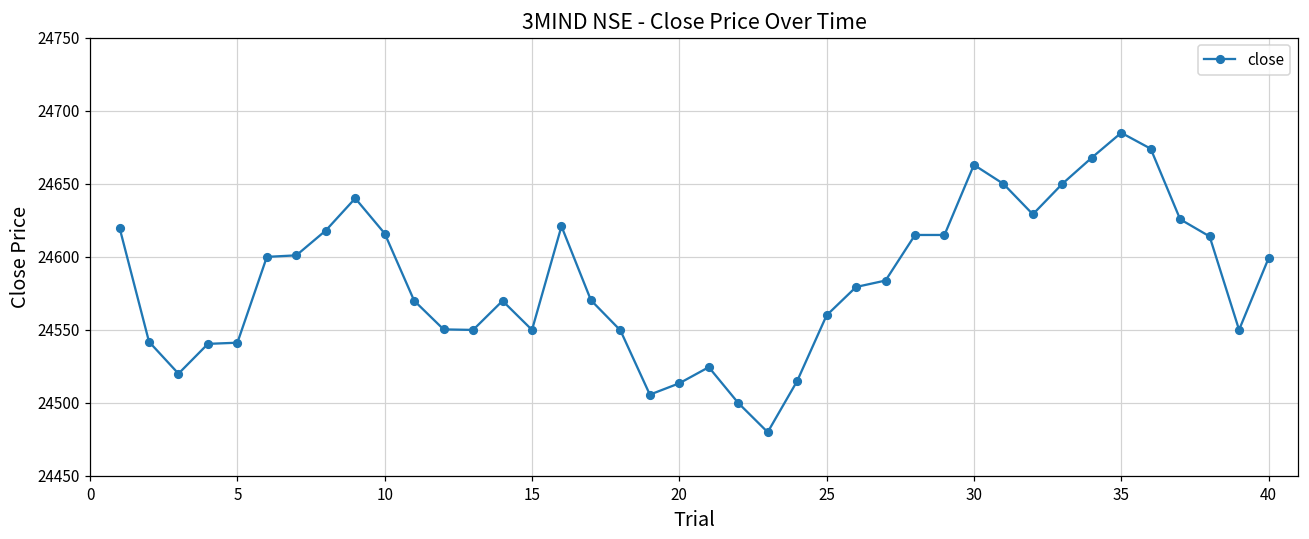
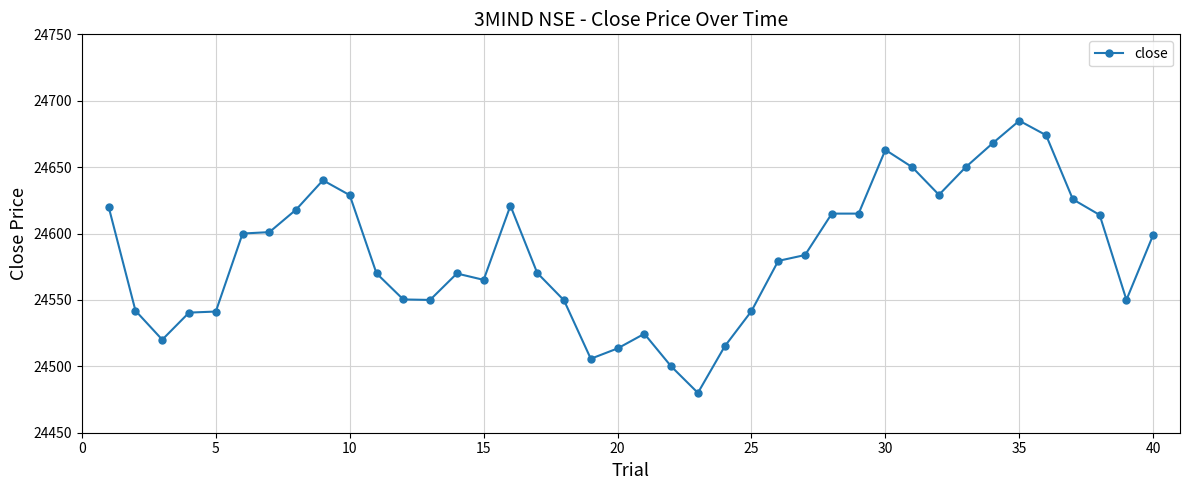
10: 24616 -> 24629
15: 24550 -> 24565
25: 24560 -> 24542
